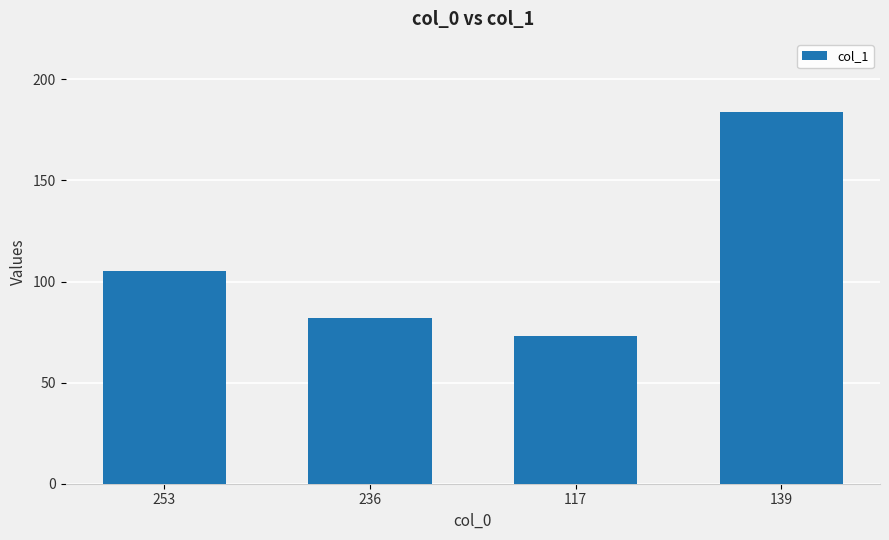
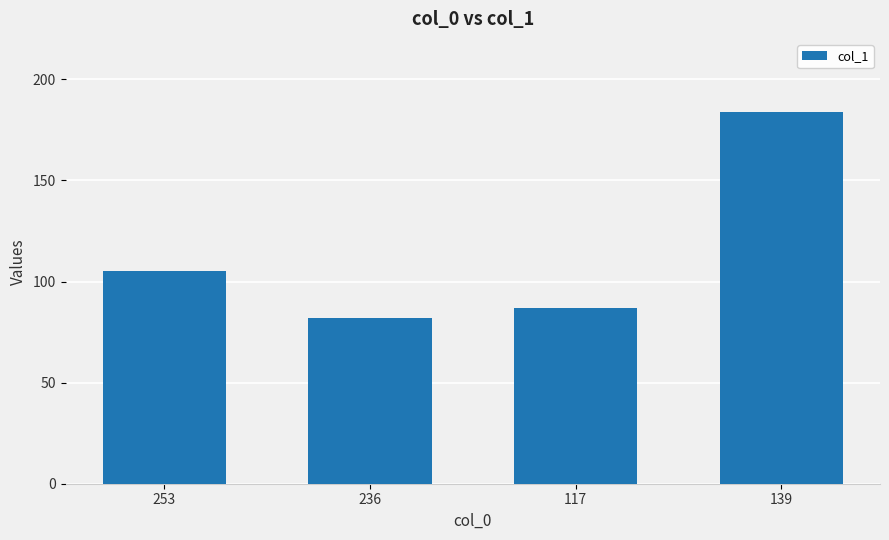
117: 73 -> 87
